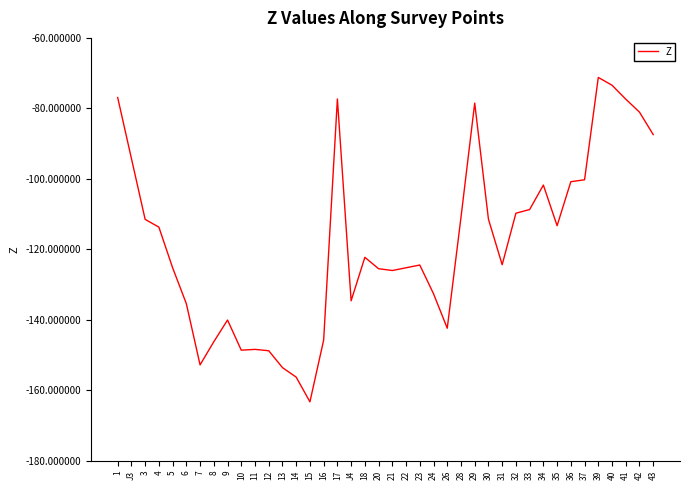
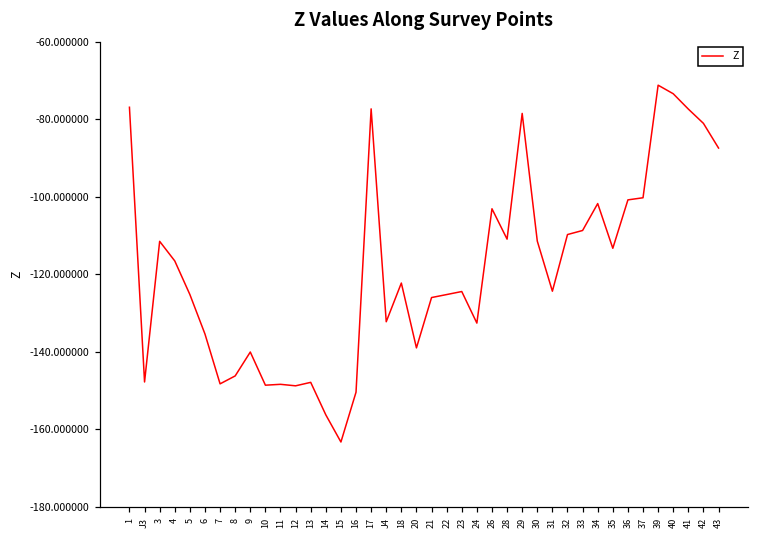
J3: -94 -> -148
4: -114 -> -117
7: -153 -> -148
13: -154 -> -148
16: -146 -> -150
J4: -135 -> -132
20: -125 -> -139
26: -142 -> -103
